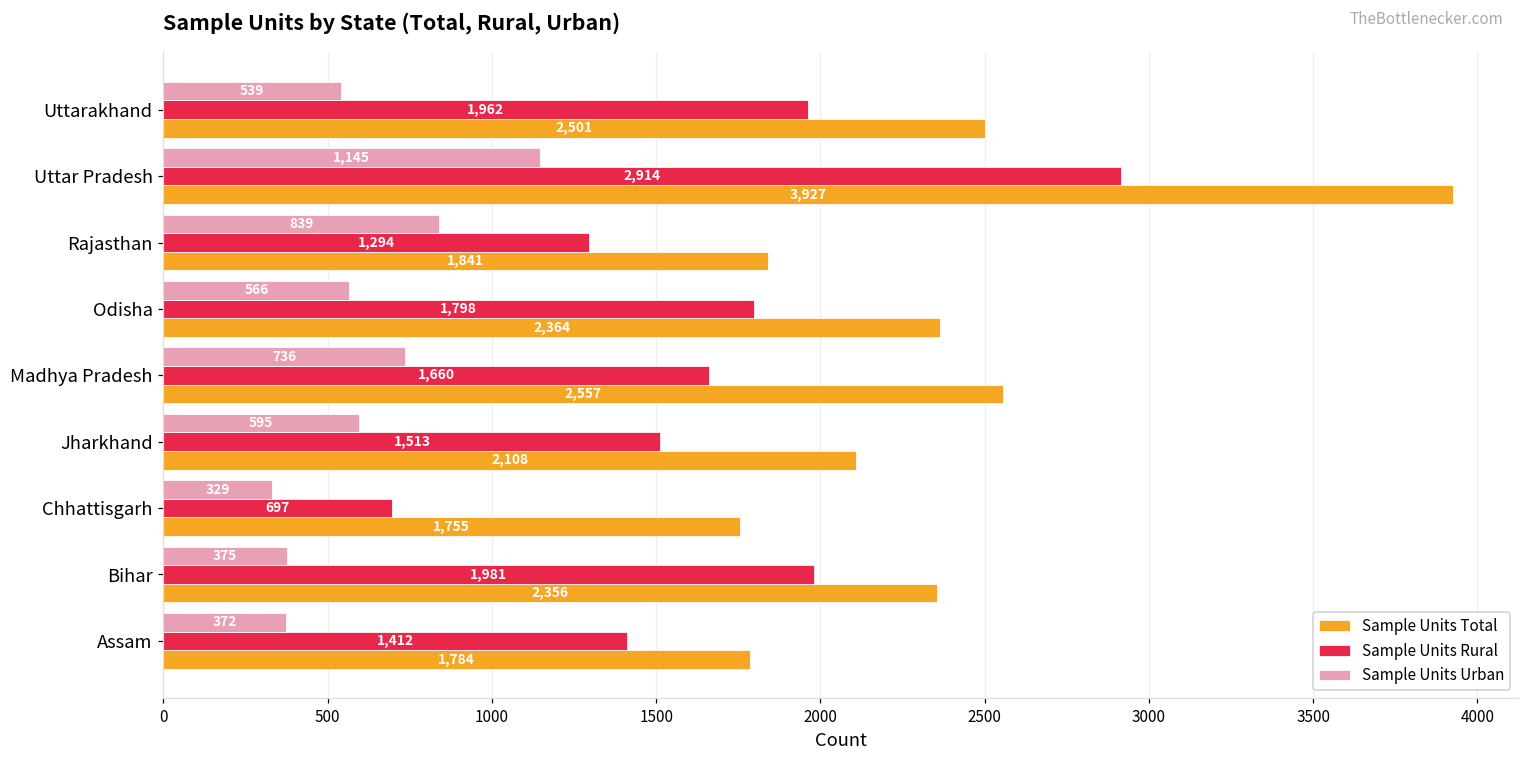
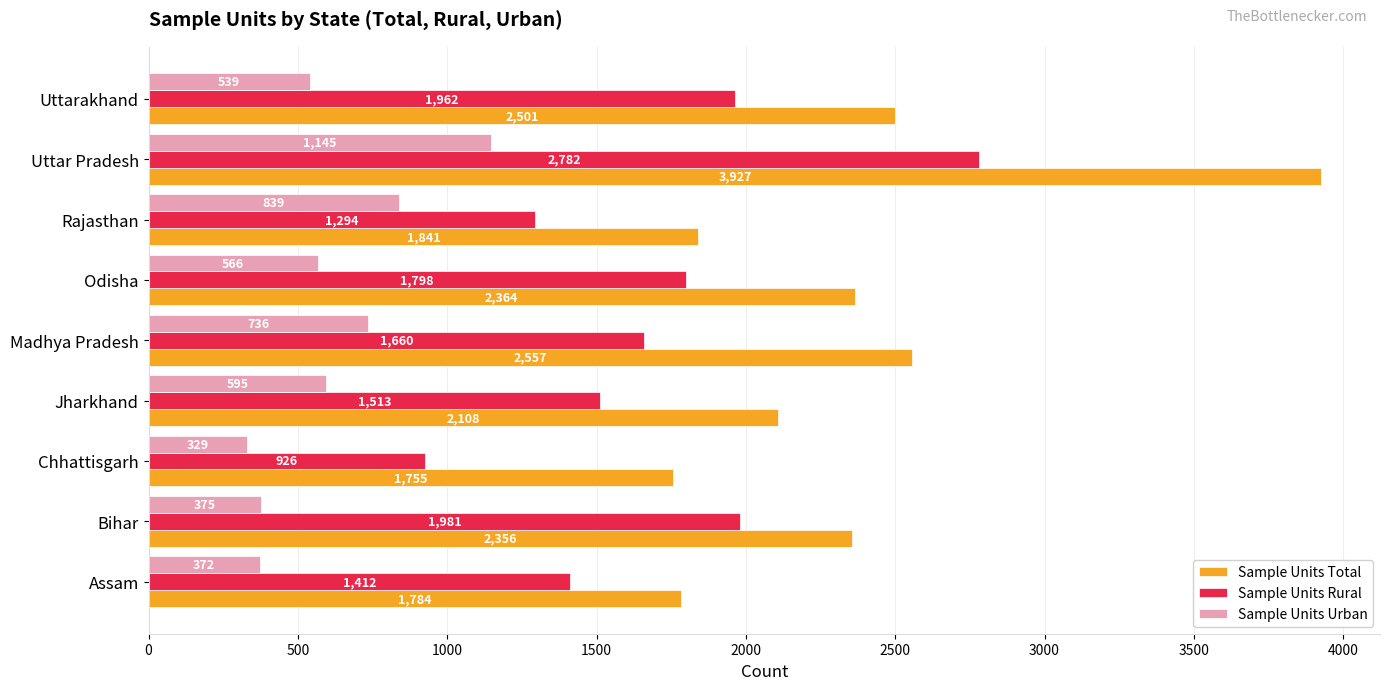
Sample Units Rural, Uttar Pradesh: 2,914 -> 2,782
Sample Units Rural, Chhattisgarh: 697 -> 926
